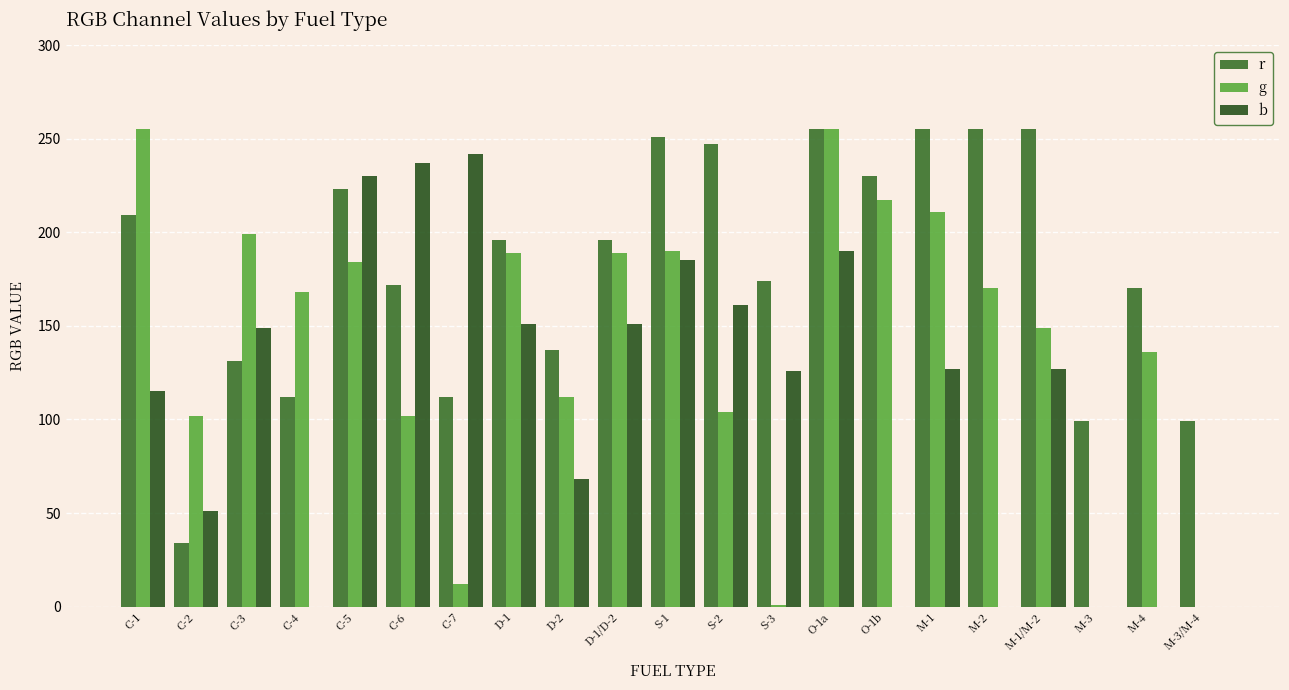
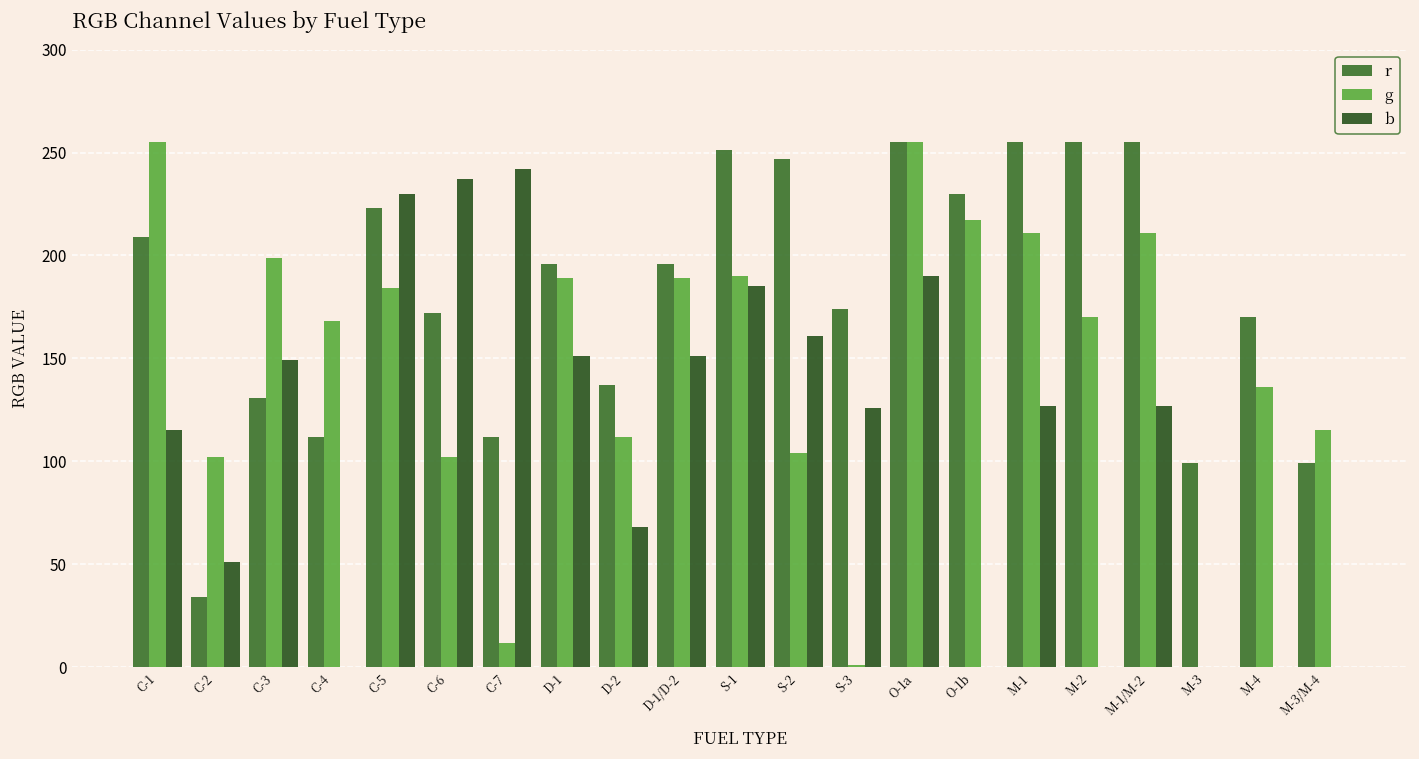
g, M-1/M-2: 149 -> 211
g, M-3/M-4: 0 -> 115
